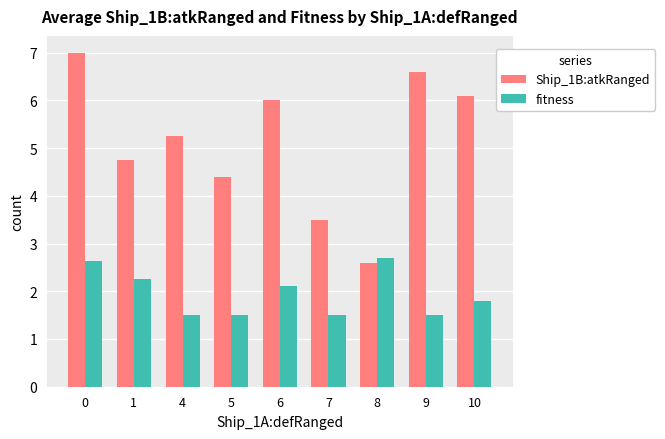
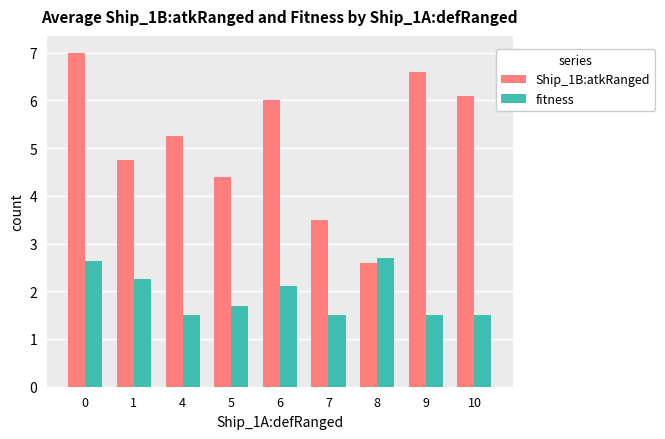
fitness, 5: 1.5 -> 1.7
fitness, 10: 1.8 -> 1.5
